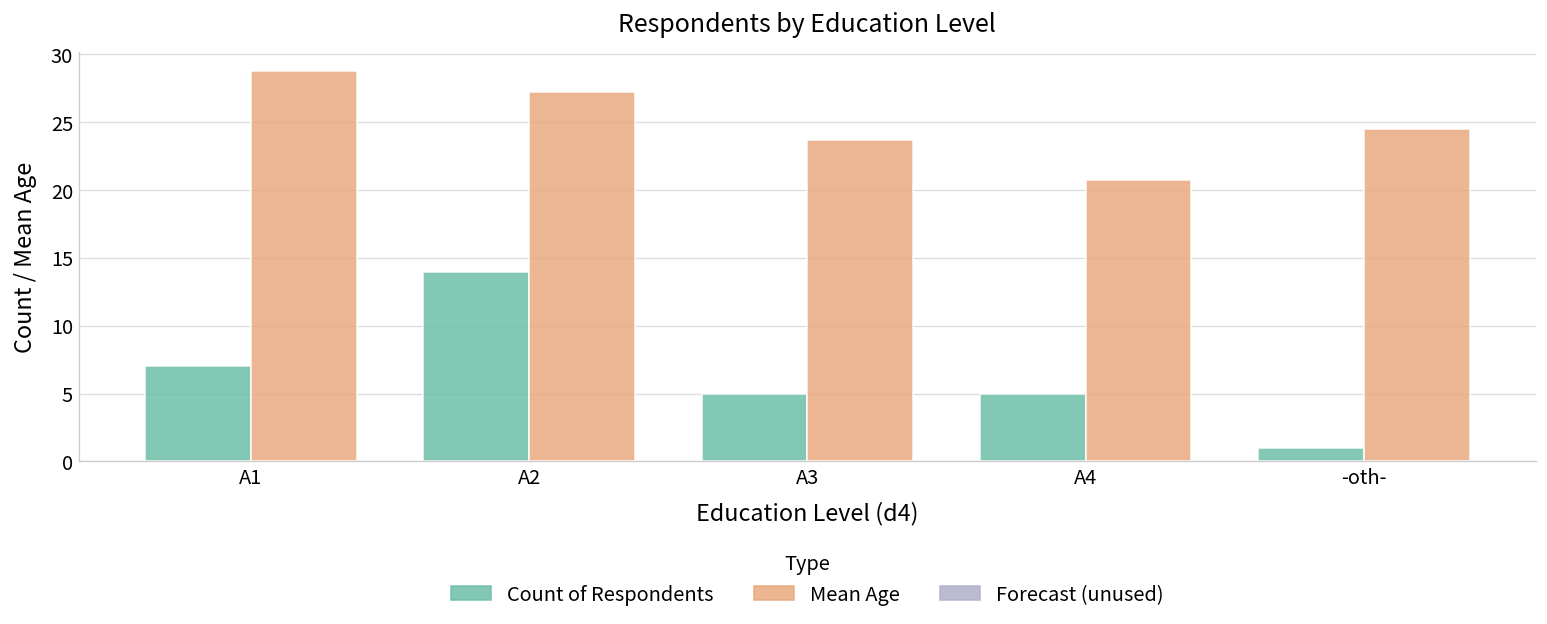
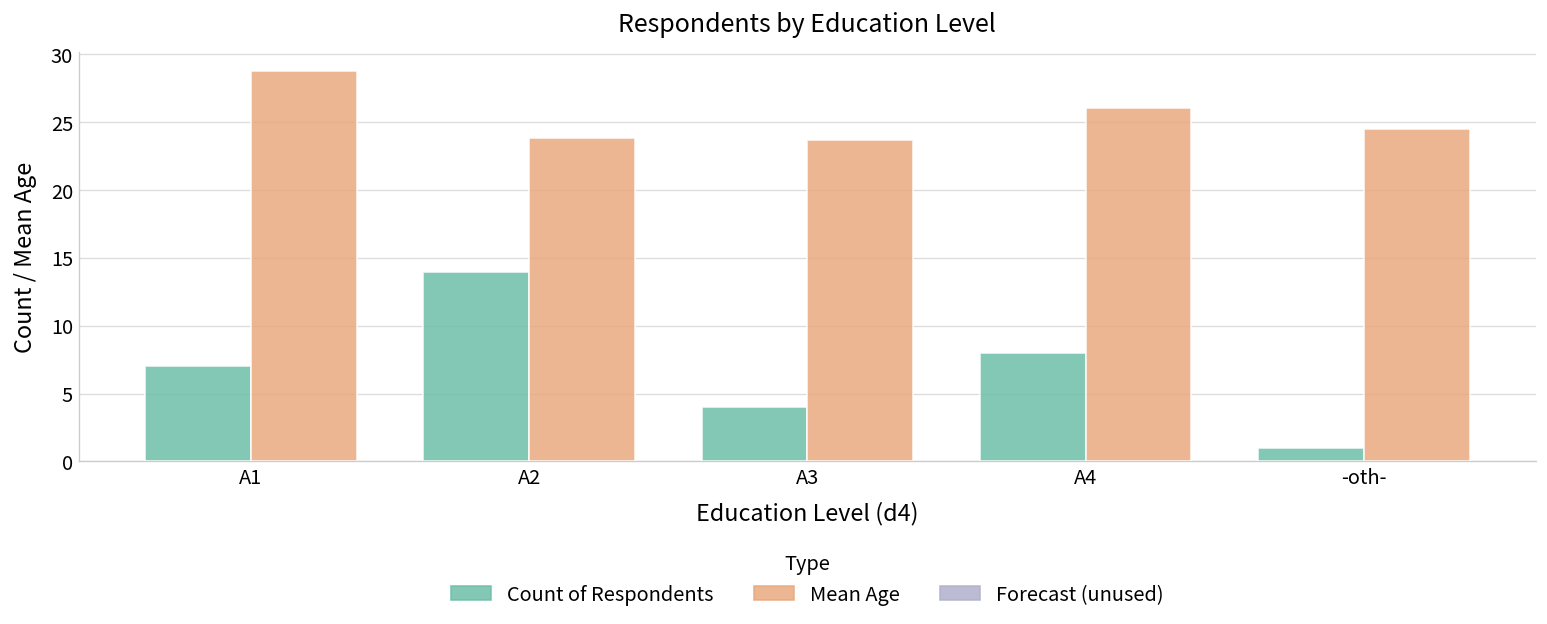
Mean Age, A2: 27.2 -> 23.8
Count of Respondents, A3: 5 -> 4
Count of Respondents, A4: 5 -> 8
Mean Age, A4: 20.8 -> 26.1
